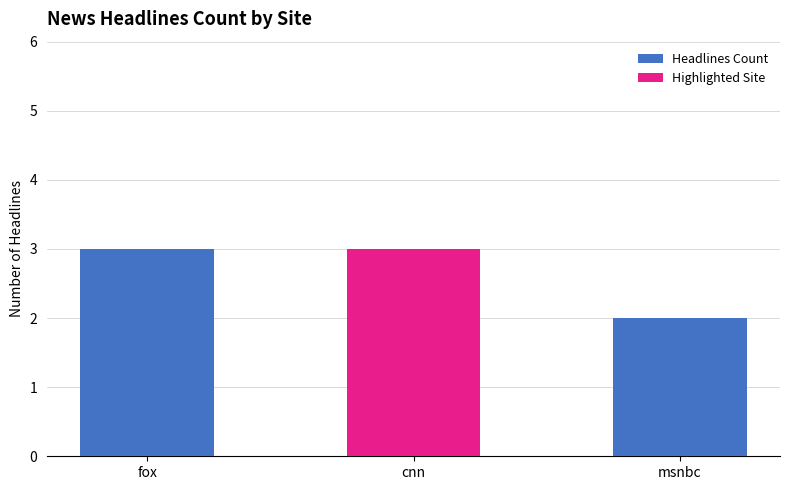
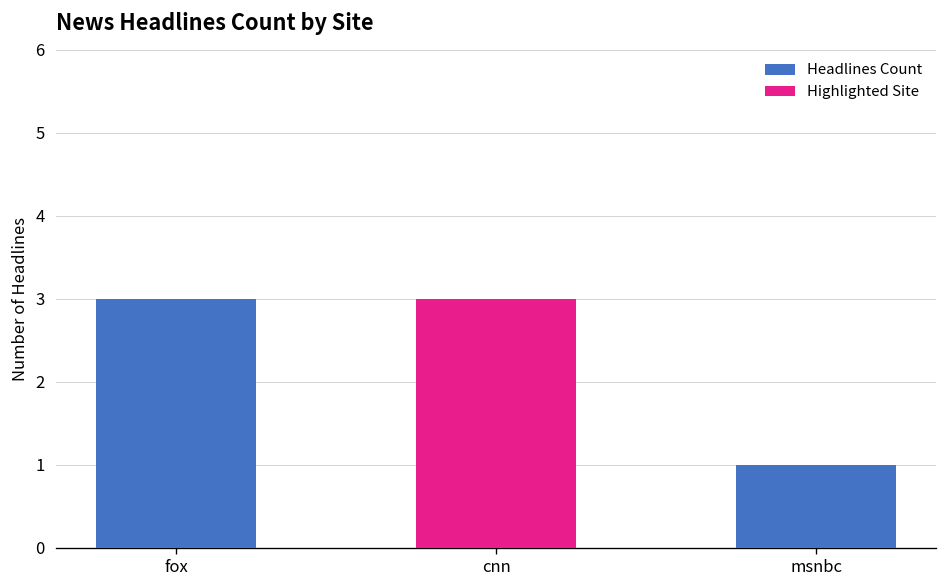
msnbc: 2 -> 1
